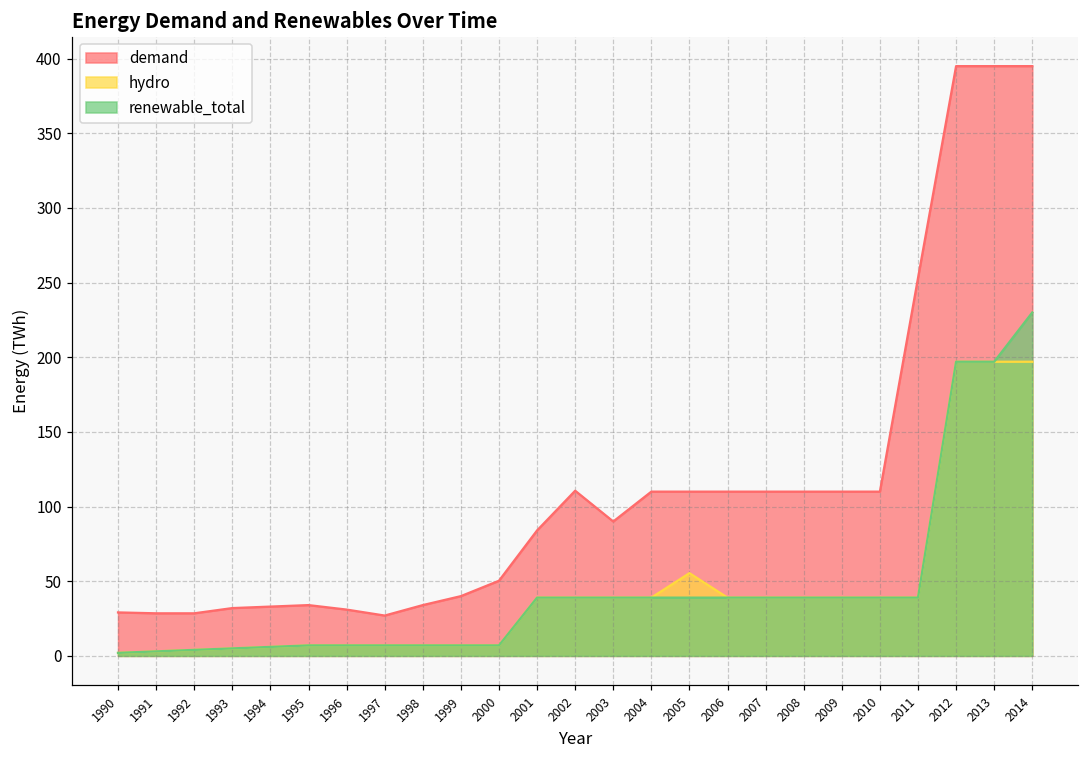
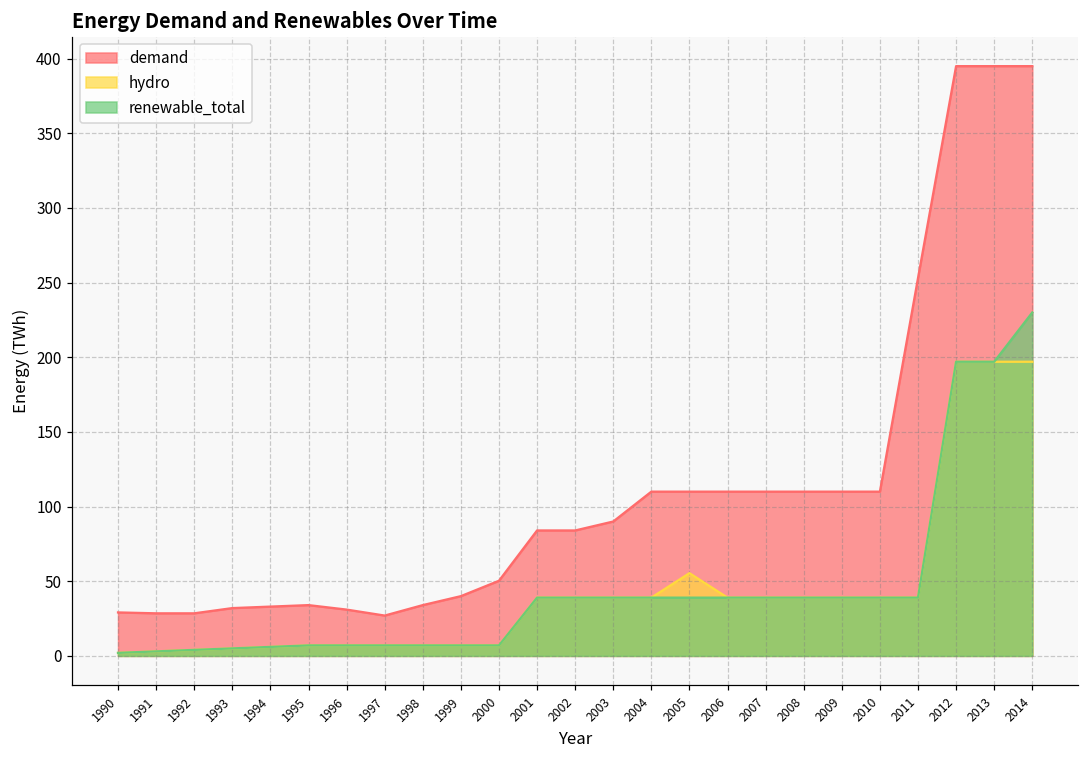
demand, 2002: 111 -> 84
